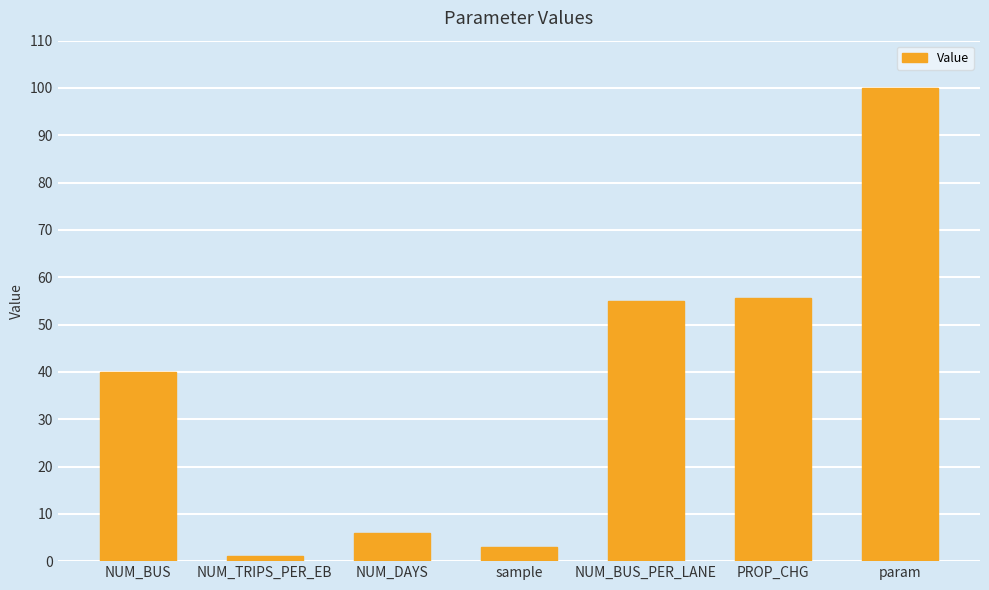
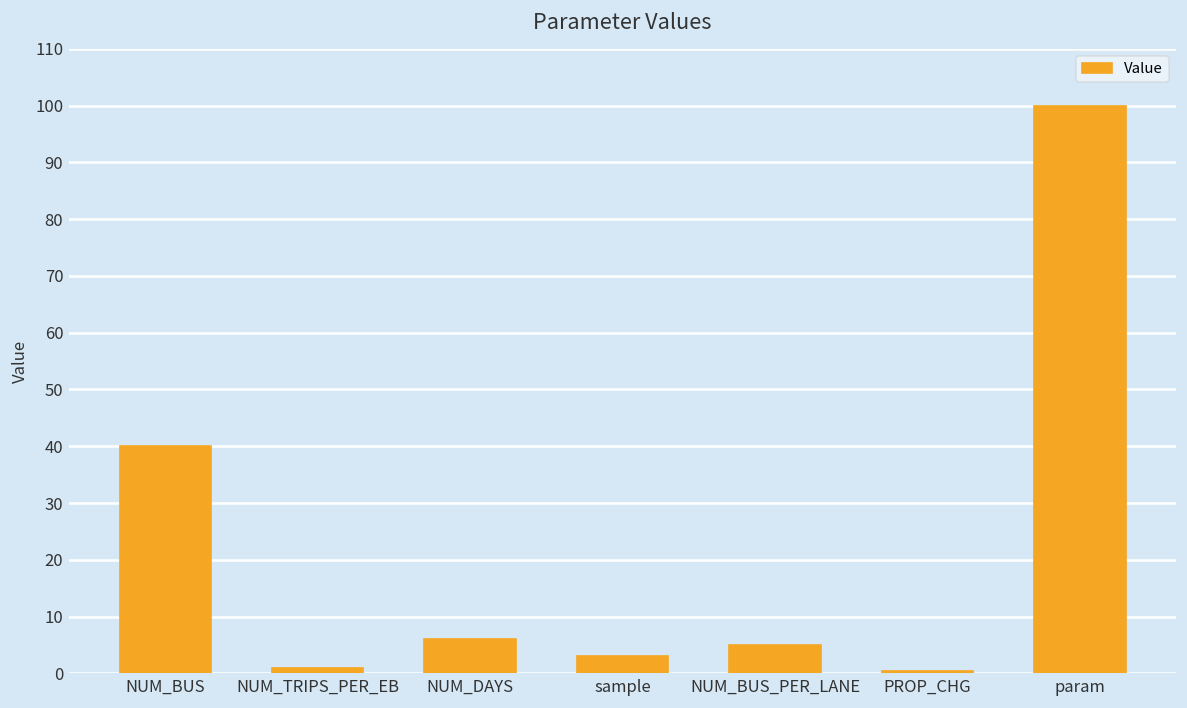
NUM_BUS_PER_LANE: 55 -> 5
PROP_CHG: 56 -> 1
